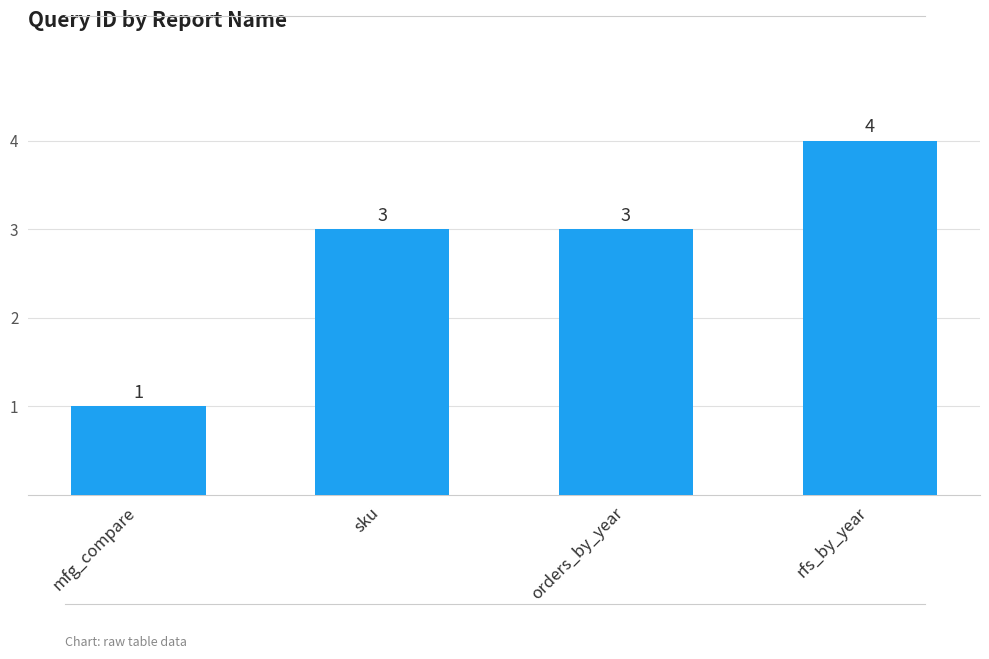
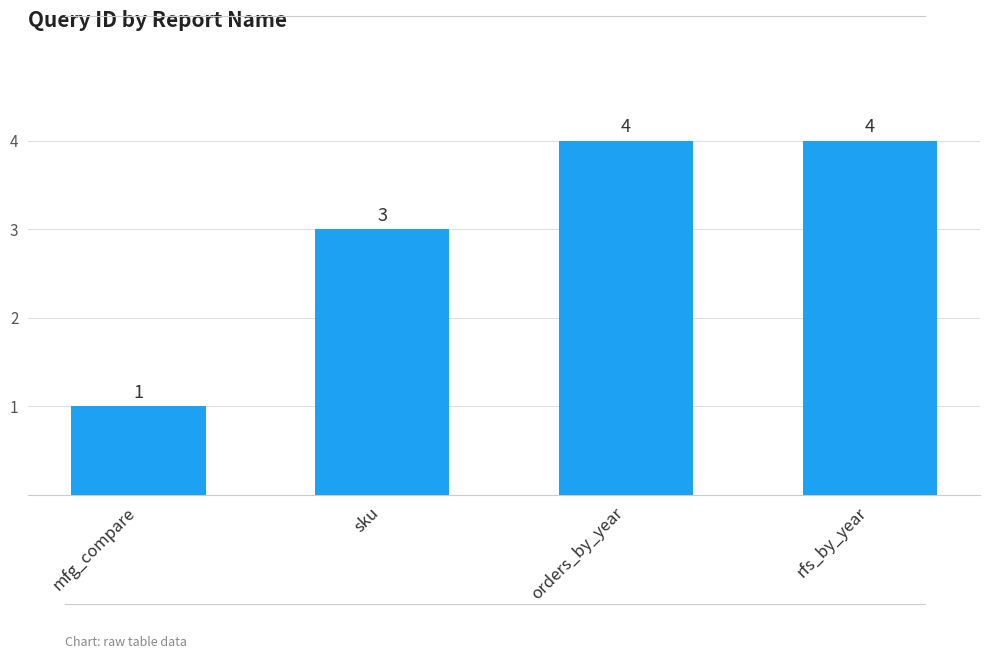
orders_by_year: 3 -> 4
